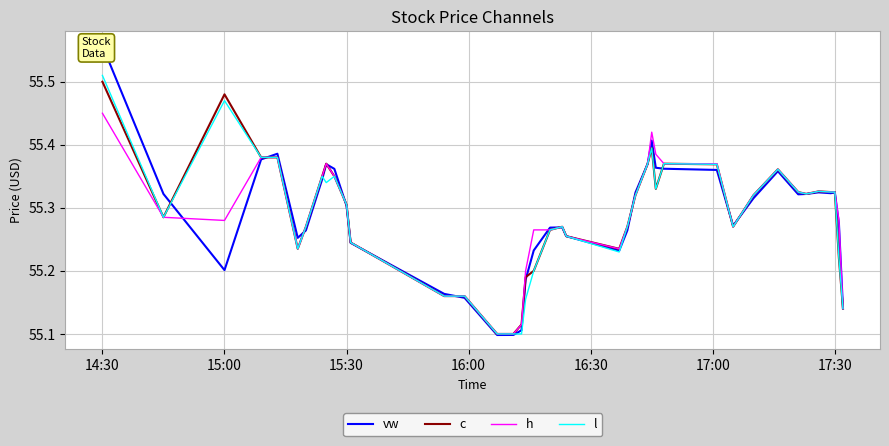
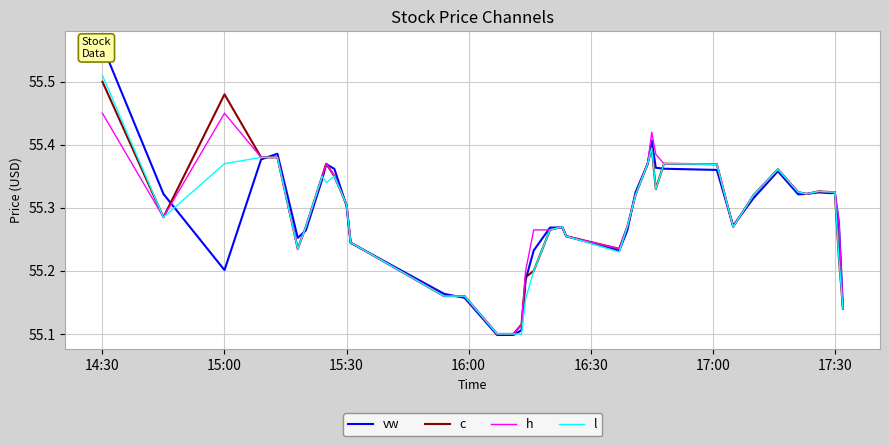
h, 15:00: 55.28 -> 55.45
l, 15:00: 55.47 -> 55.37
